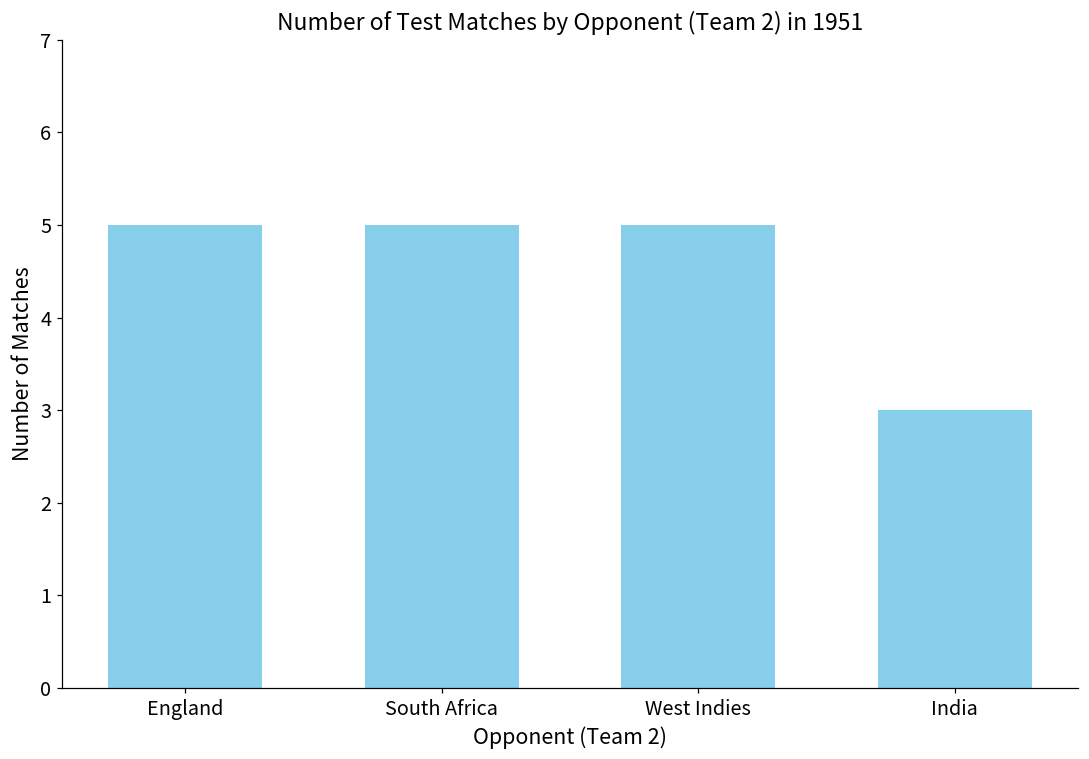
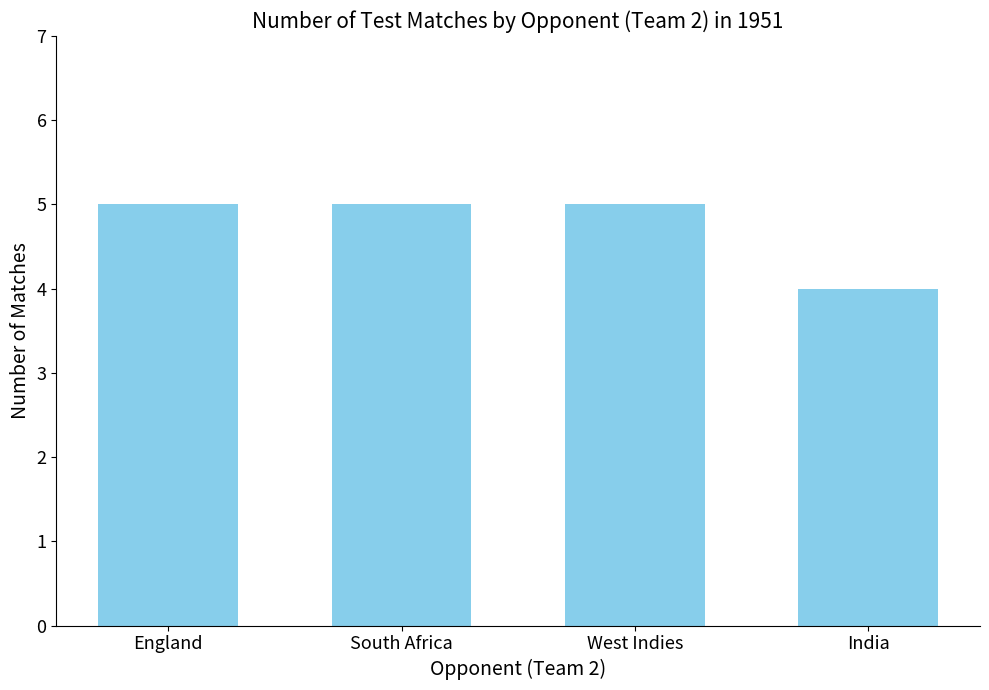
India: 3 -> 4
